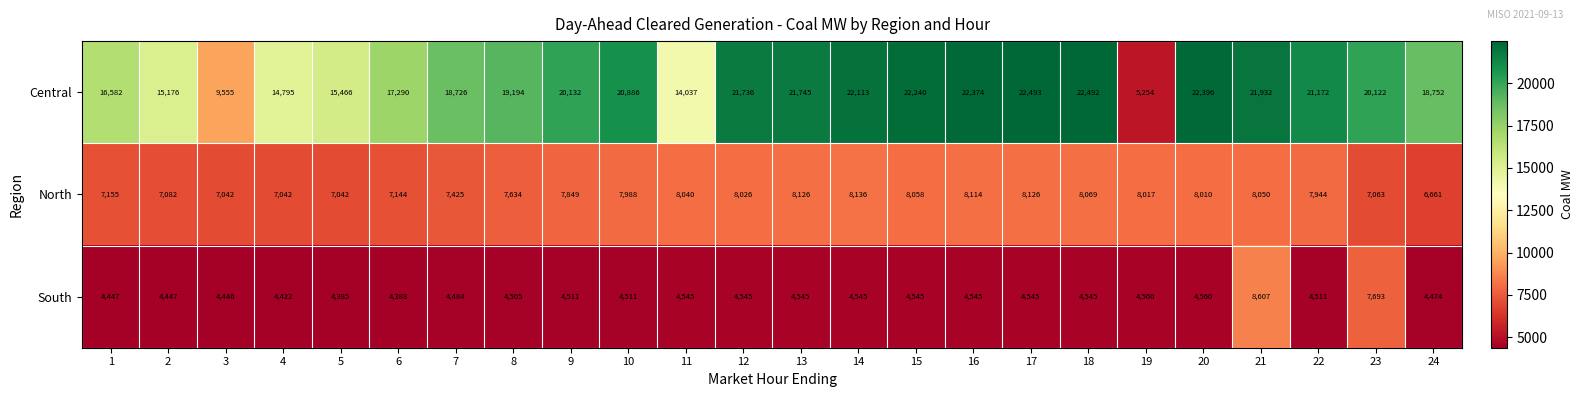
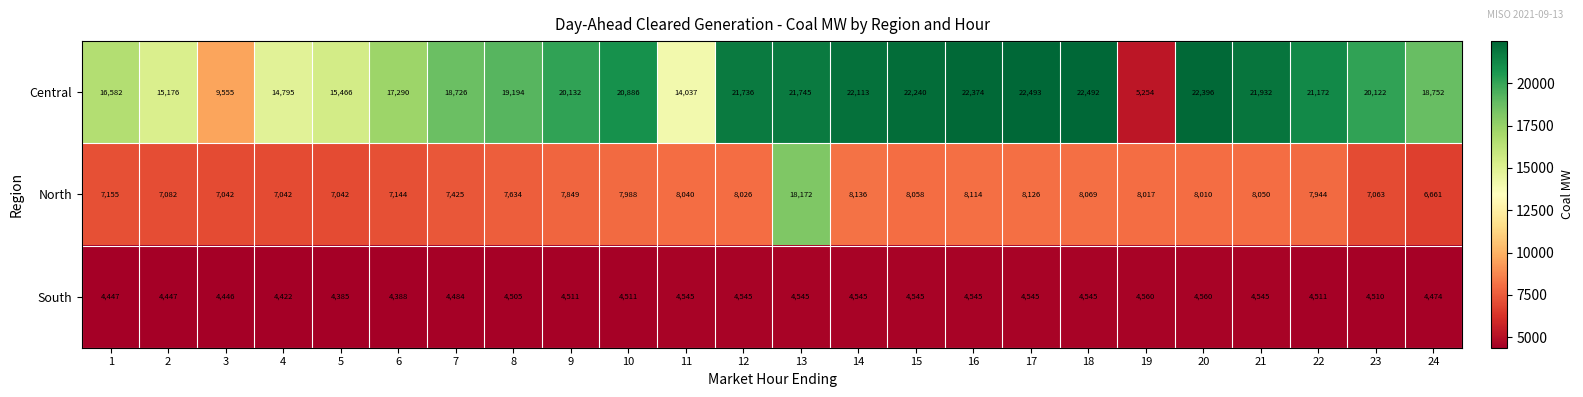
North, 13: 8,126 -> 18,172
South, 21: 8,607 -> 4,545
South, 23: 7,693 -> 4,510
